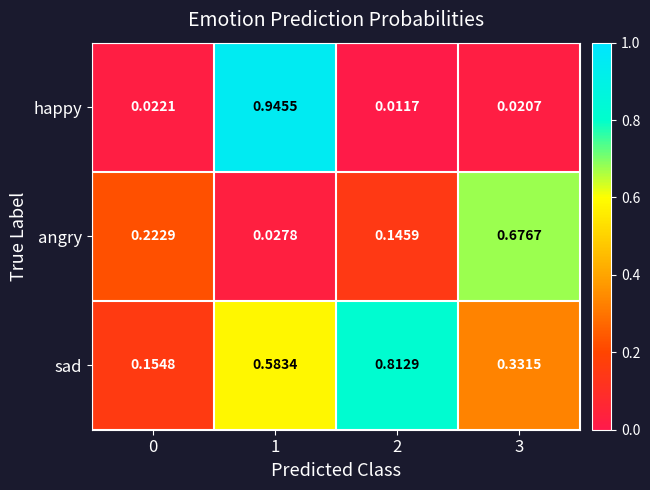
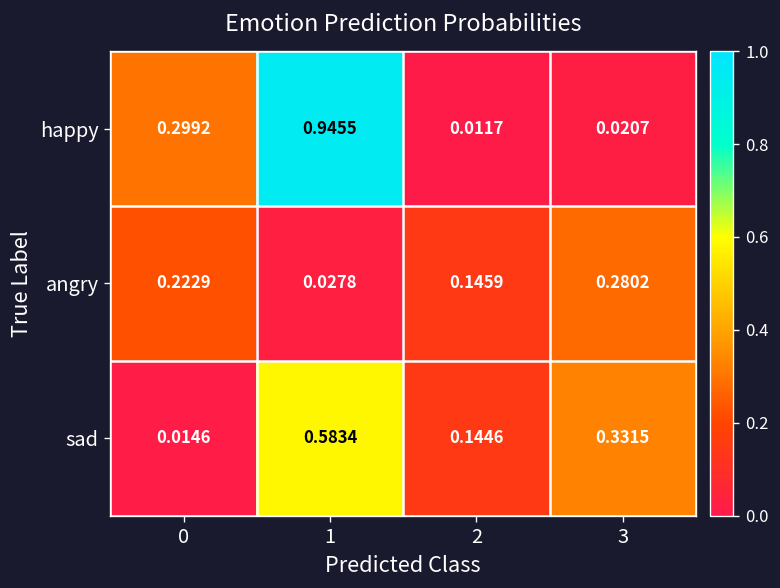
happy, 0: 0.0221 -> 0.2992
angry, 3: 0.6767 -> 0.2802
sad, 0: 0.1548 -> 0.0146
sad, 2: 0.8129 -> 0.1446
